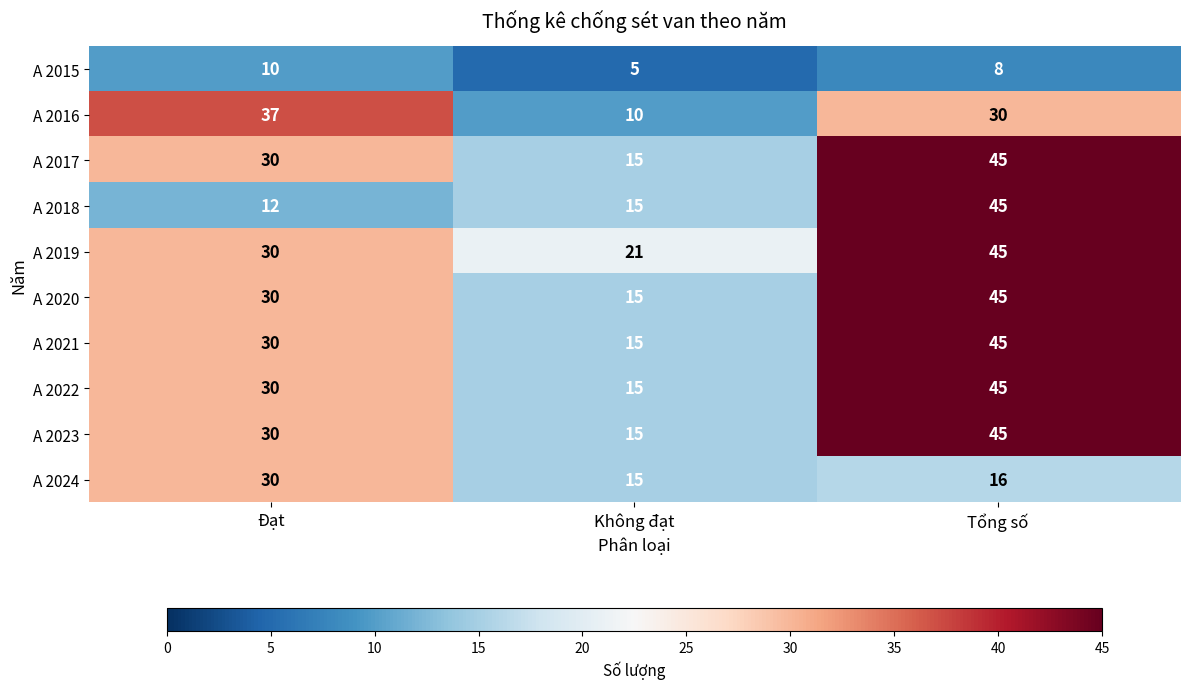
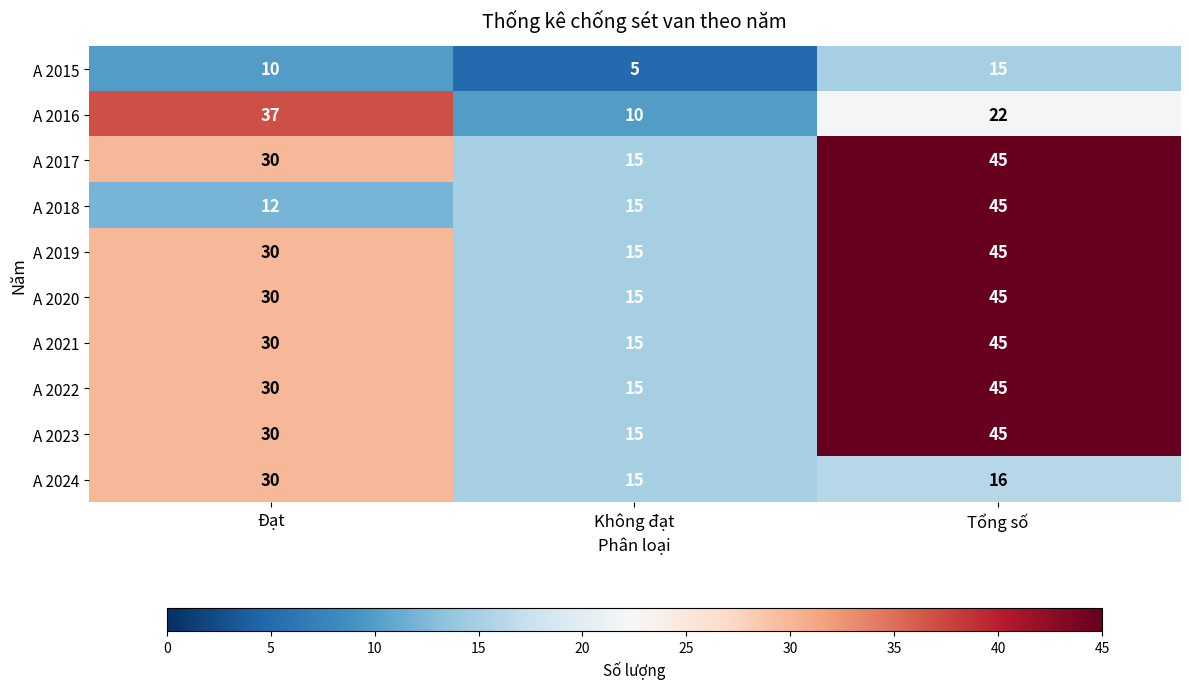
A 2015, Tổng số: 8 -> 15
A 2016, Tổng số: 30 -> 22
A 2019, Không đạt: 21 -> 15
